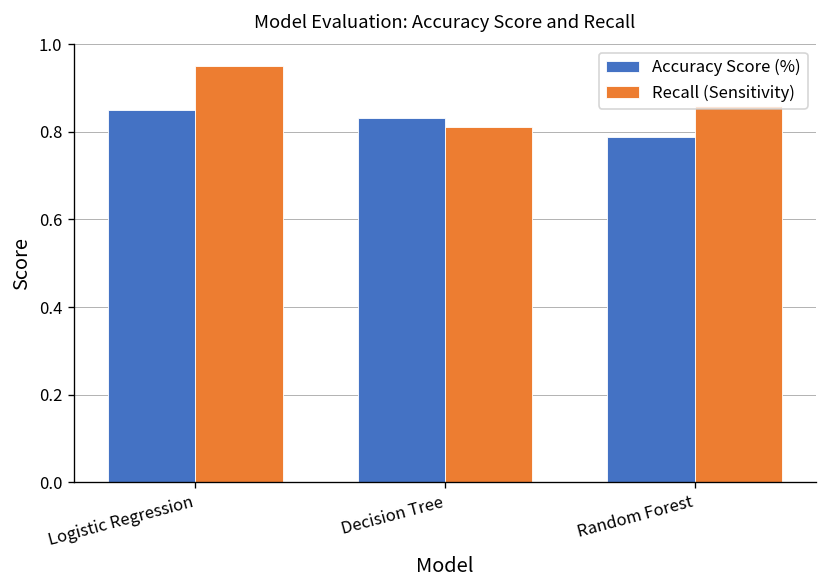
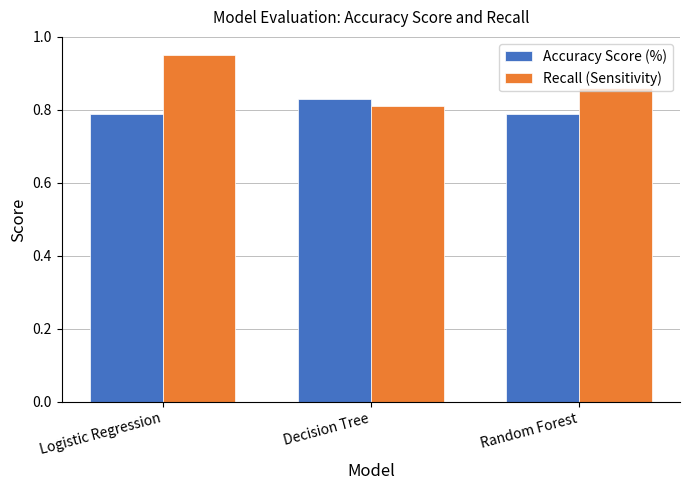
Accuracy Score (%), Logistic Regression: 0.85 -> 0.79
